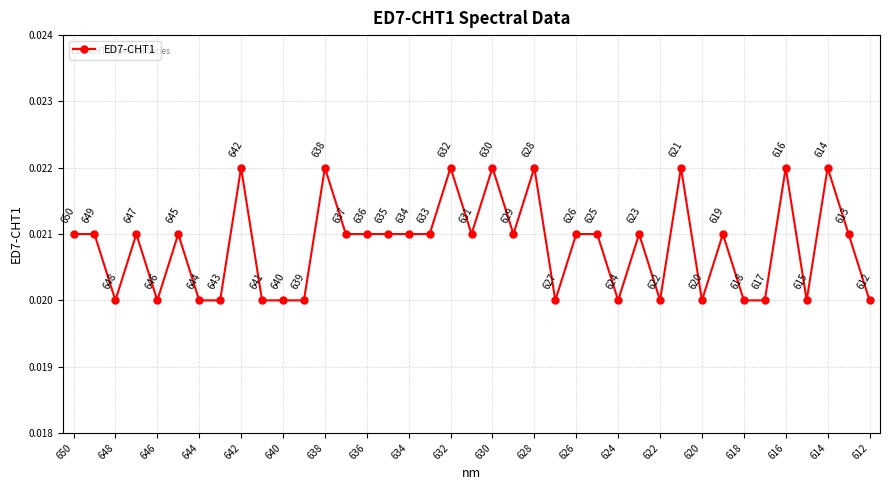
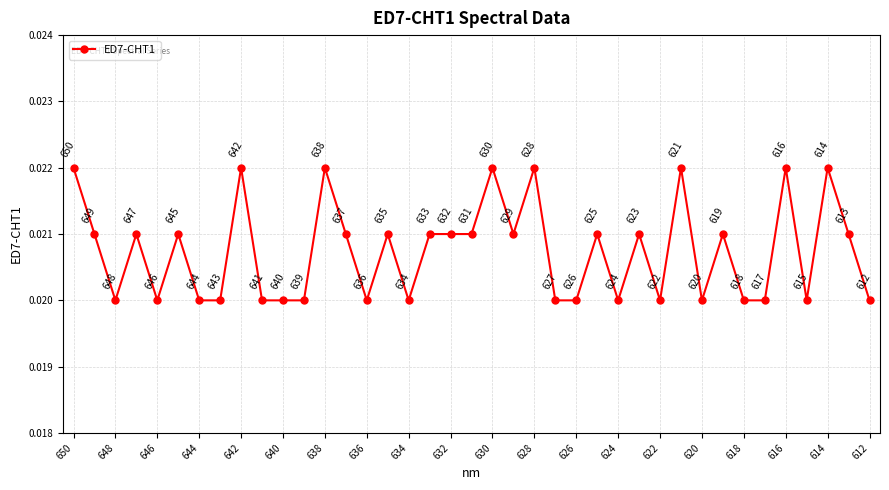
650: 0.021 -> 0.022
636: 0.021 -> 0.020
634: 0.021 -> 0.020
632: 0.022 -> 0.021
626: 0.021 -> 0.020
